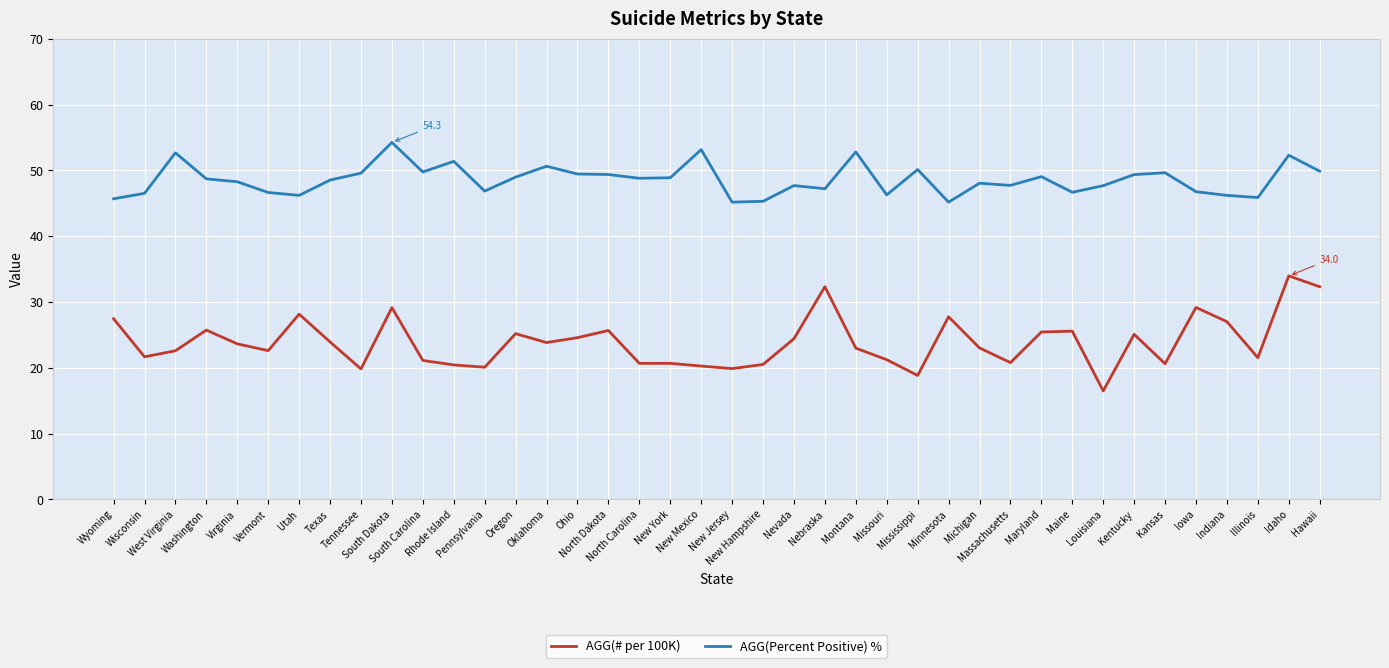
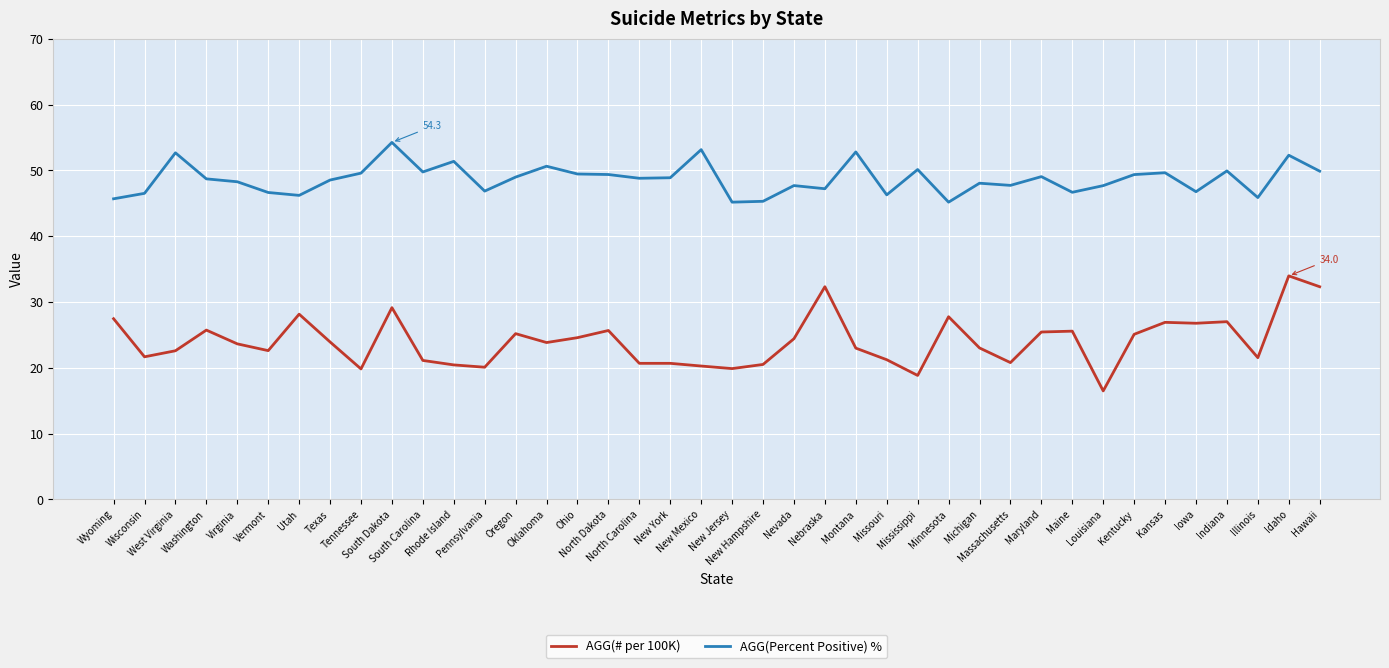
AGG(# per 100K), Kansas: 21 -> 27
AGG(# per 100K), Iowa: 29 -> 27
AGG(Percent Positive) %, Indiana: 46 -> 50
